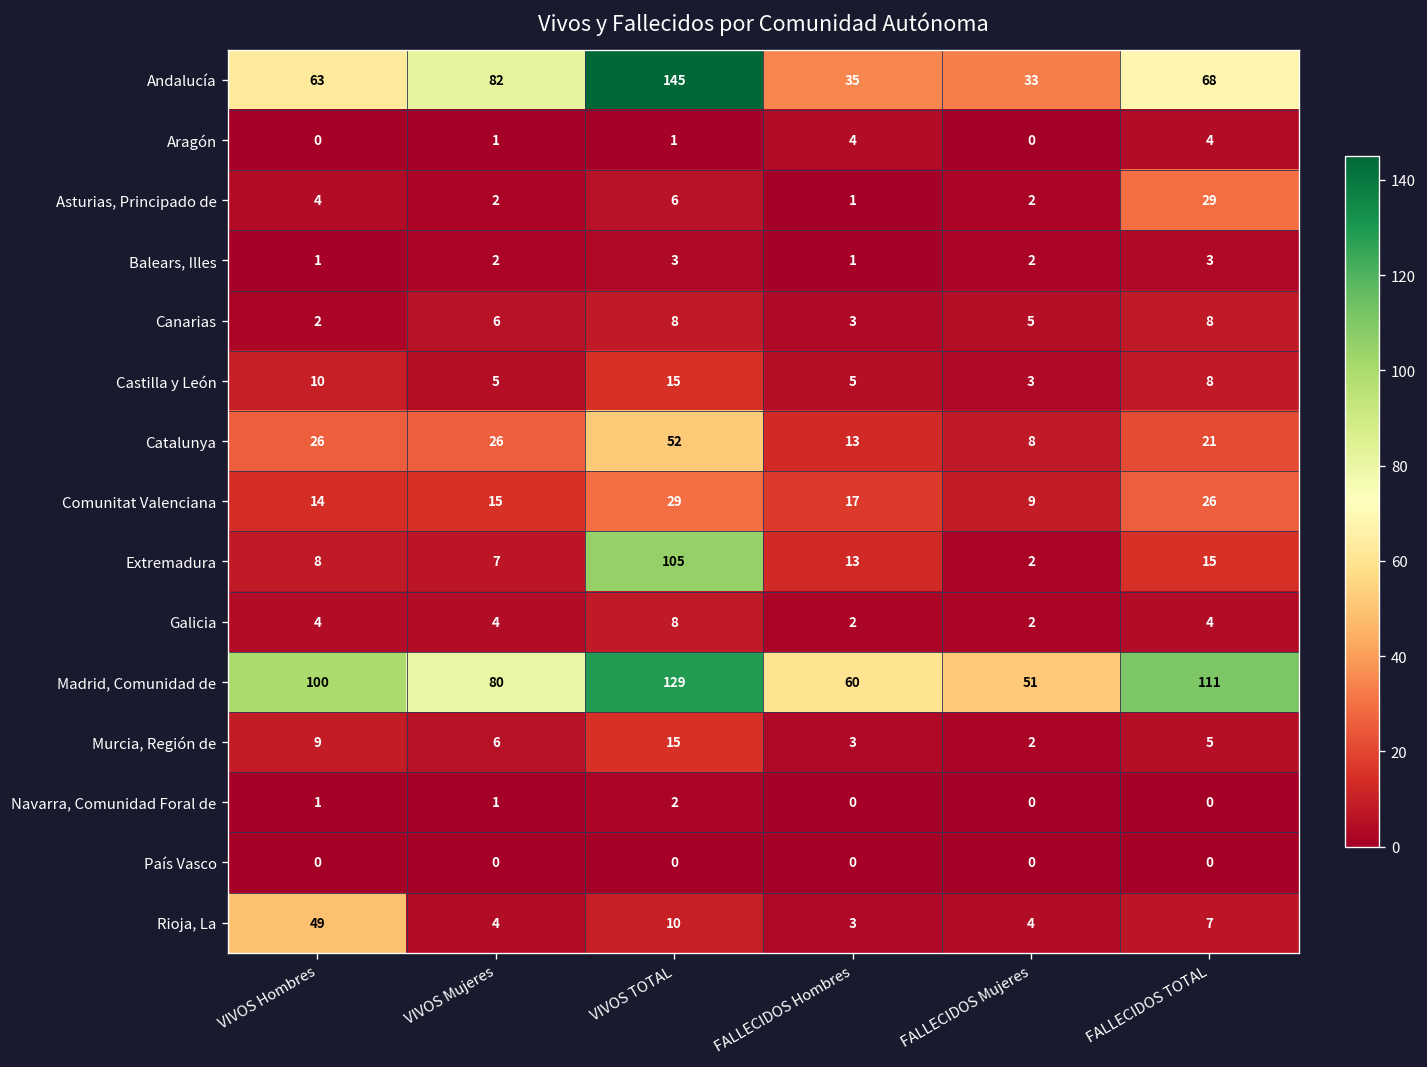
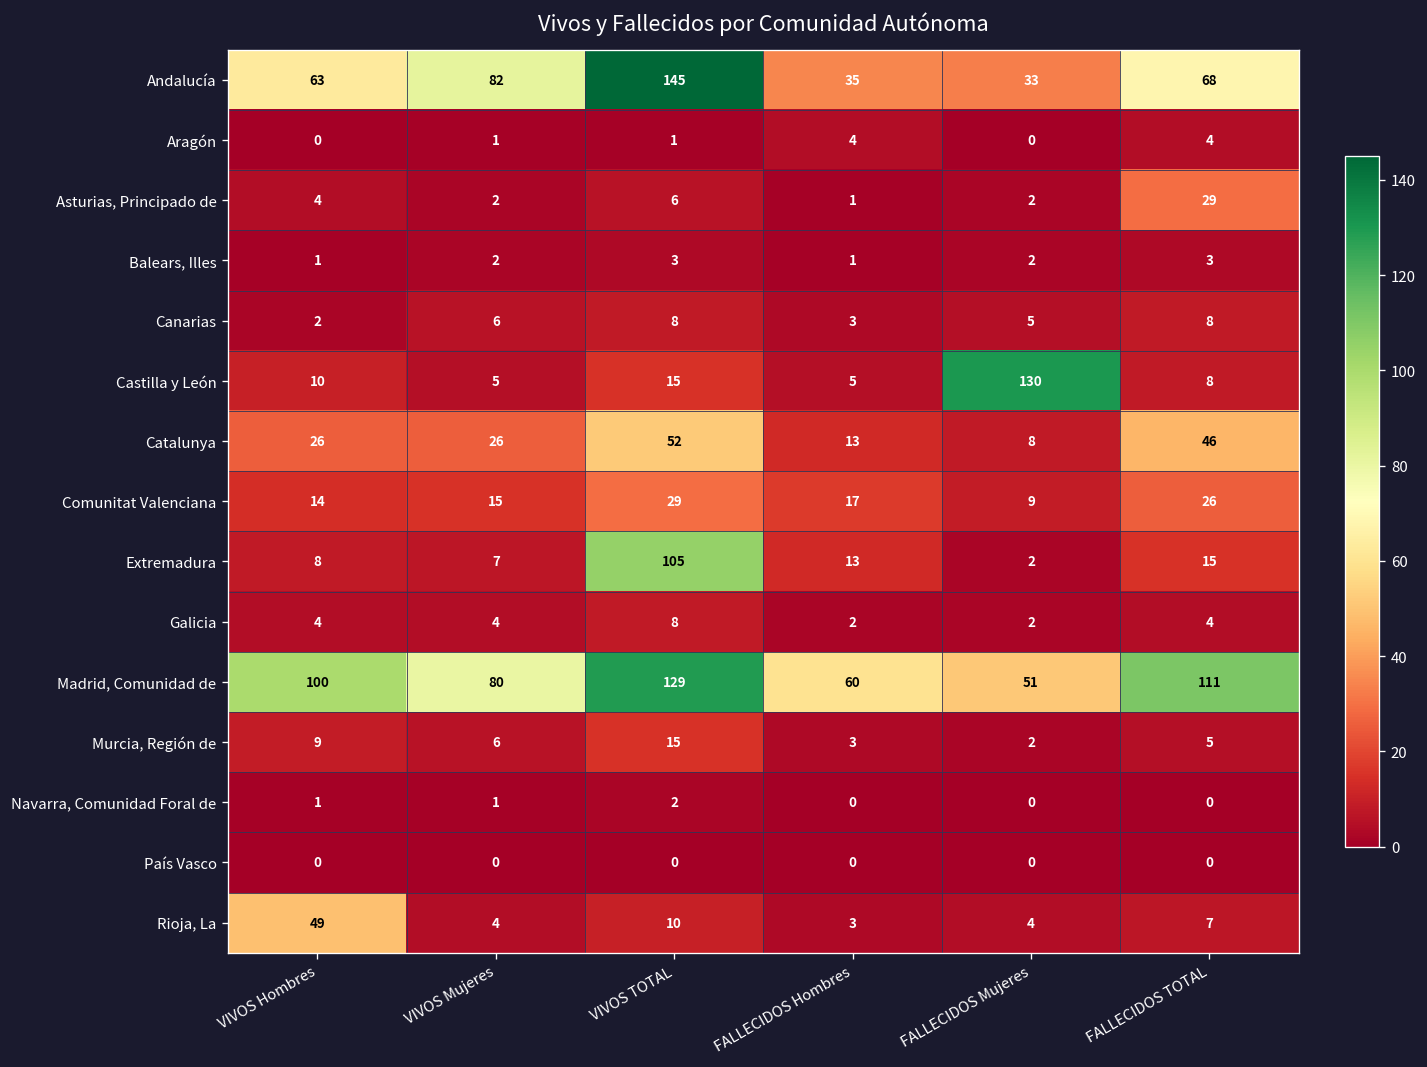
Castilla y León, FALLECIDOS Mujeres: 3 -> 130
Catalunya, FALLECIDOS TOTAL: 21 -> 46
